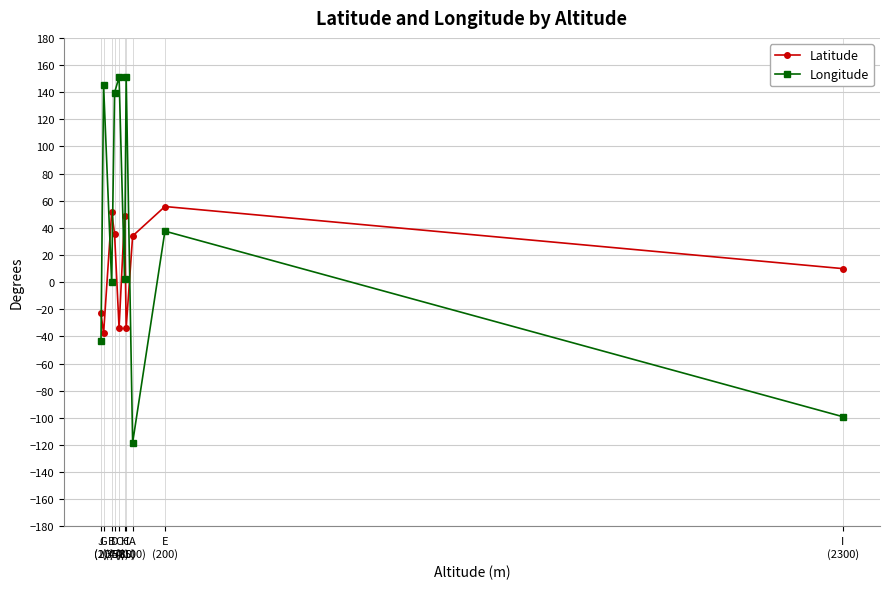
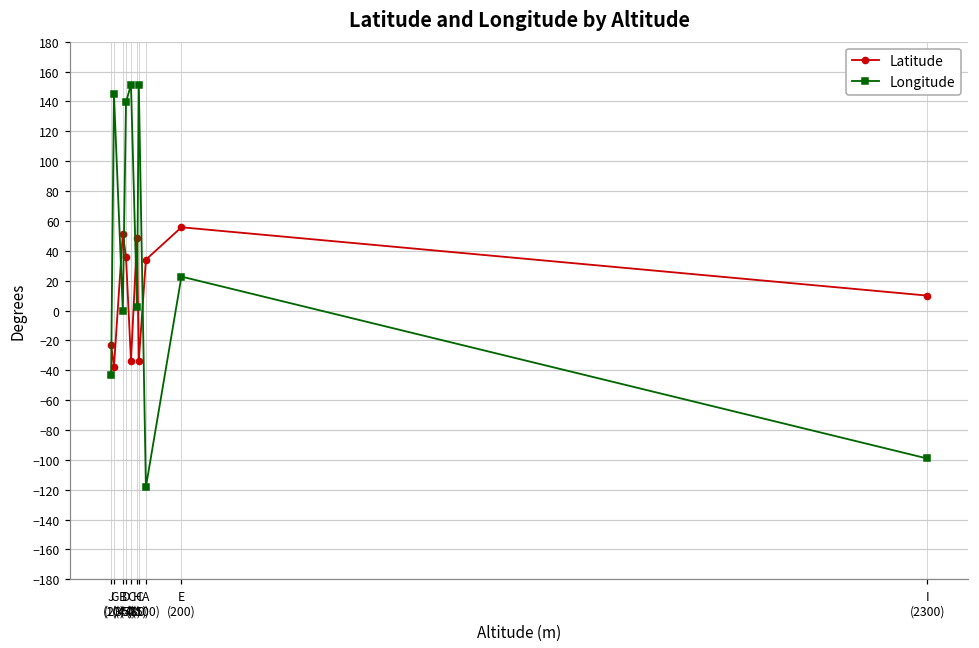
Longitude, E (200): 38 -> 23
